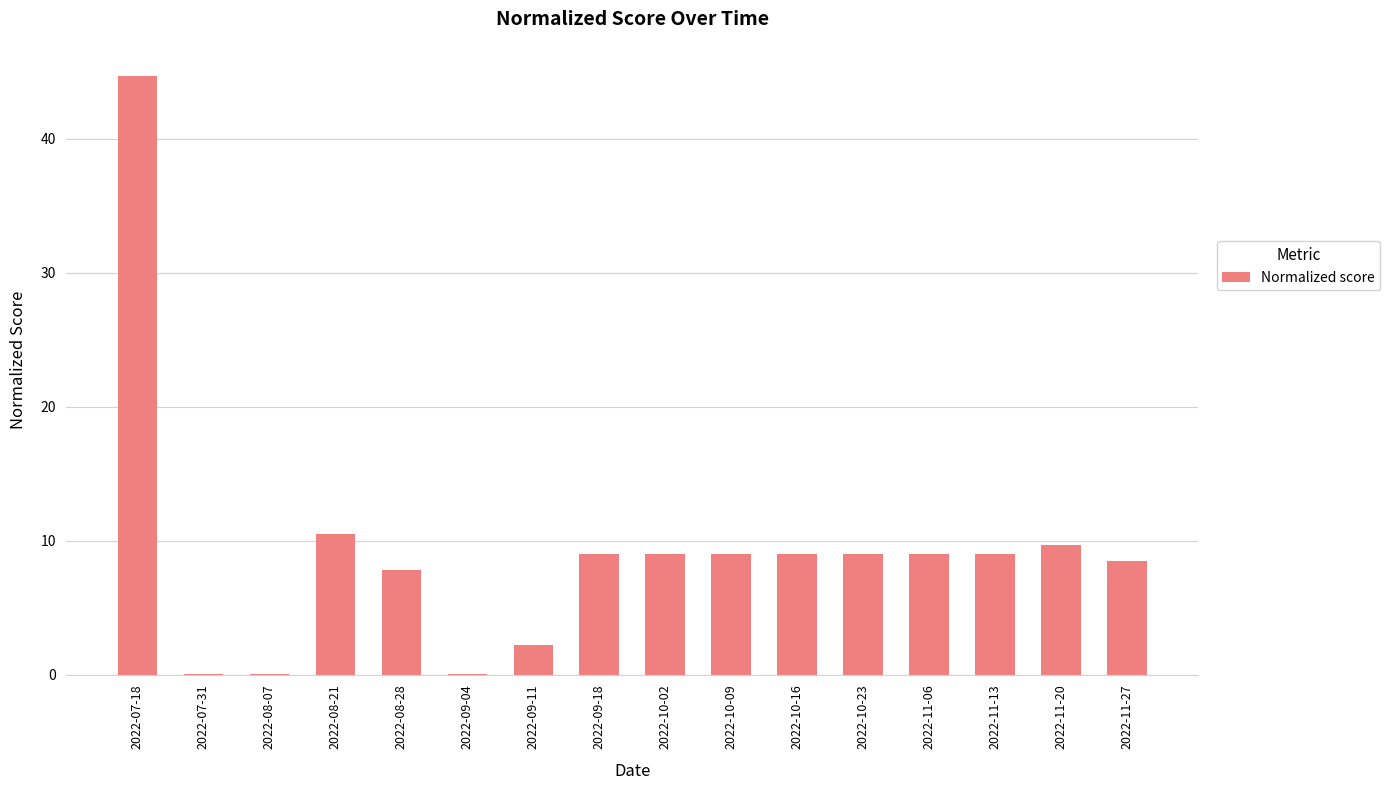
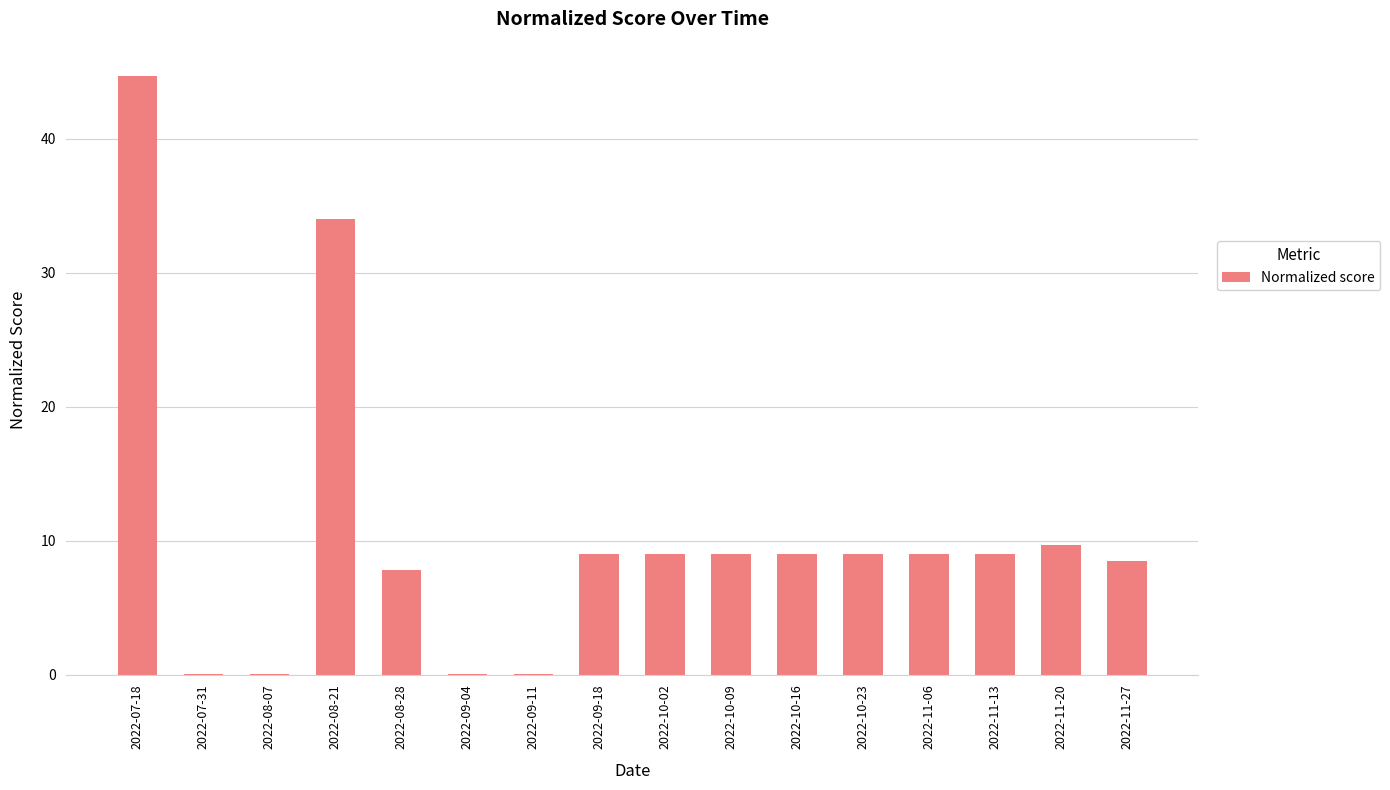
2022-08-21: 10.5 -> 34.0
2022-09-11: 2.2 -> 0.1
